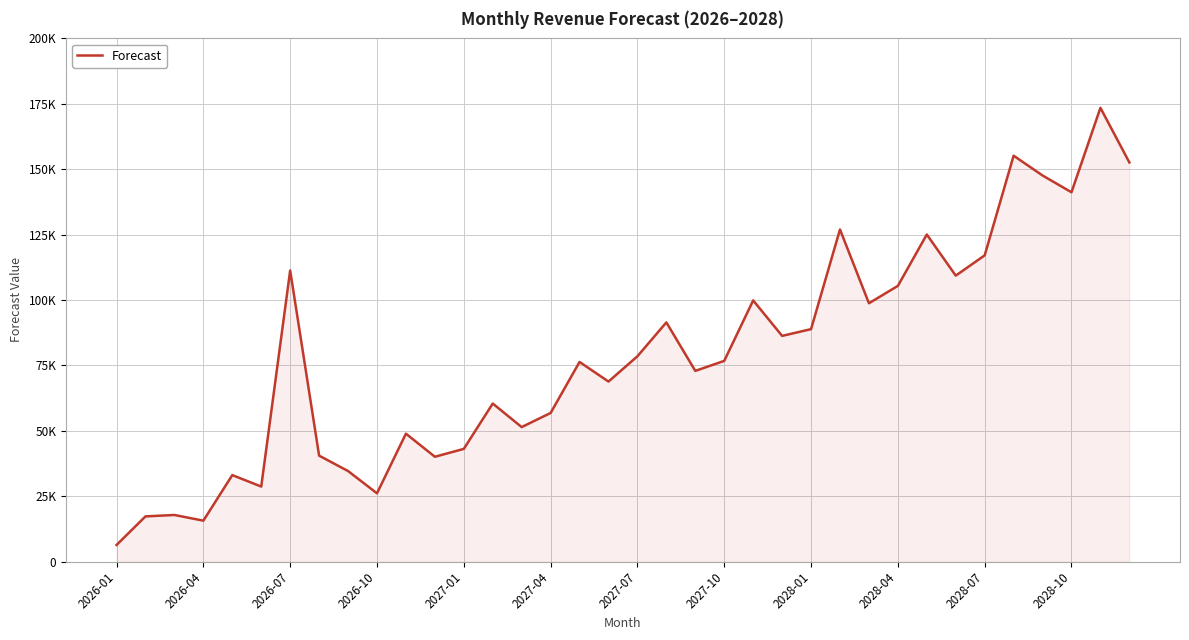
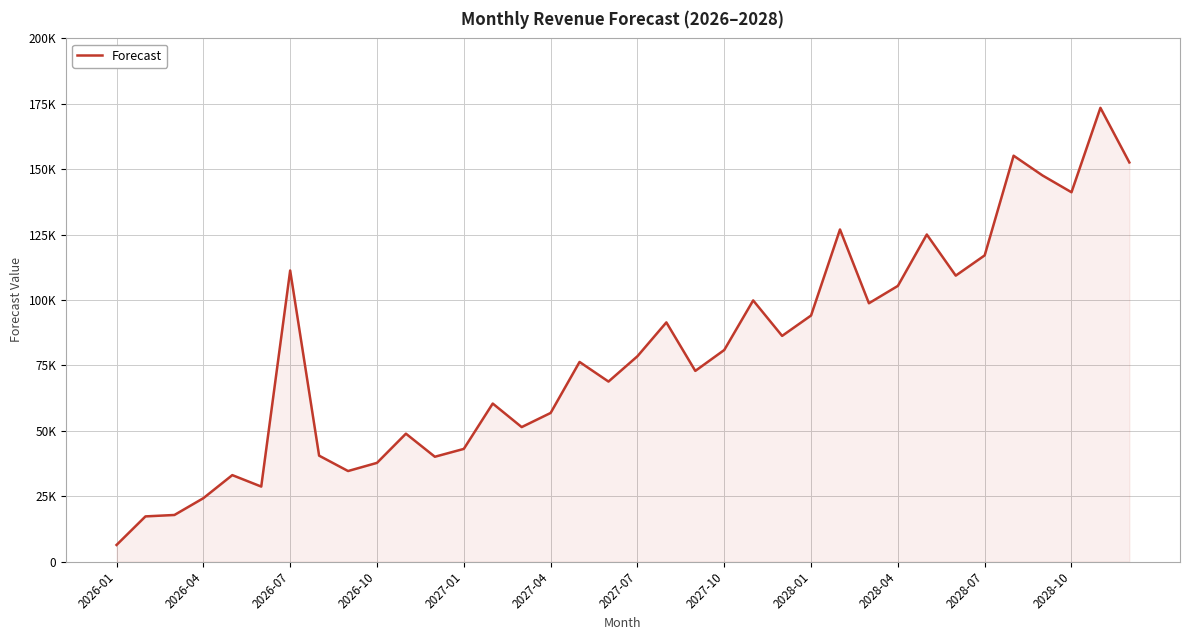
2026-04: 16000 -> 24000
2026-10: 26000 -> 38000
2027-10: 77000 -> 81000
2028-01: 89000 -> 94000
